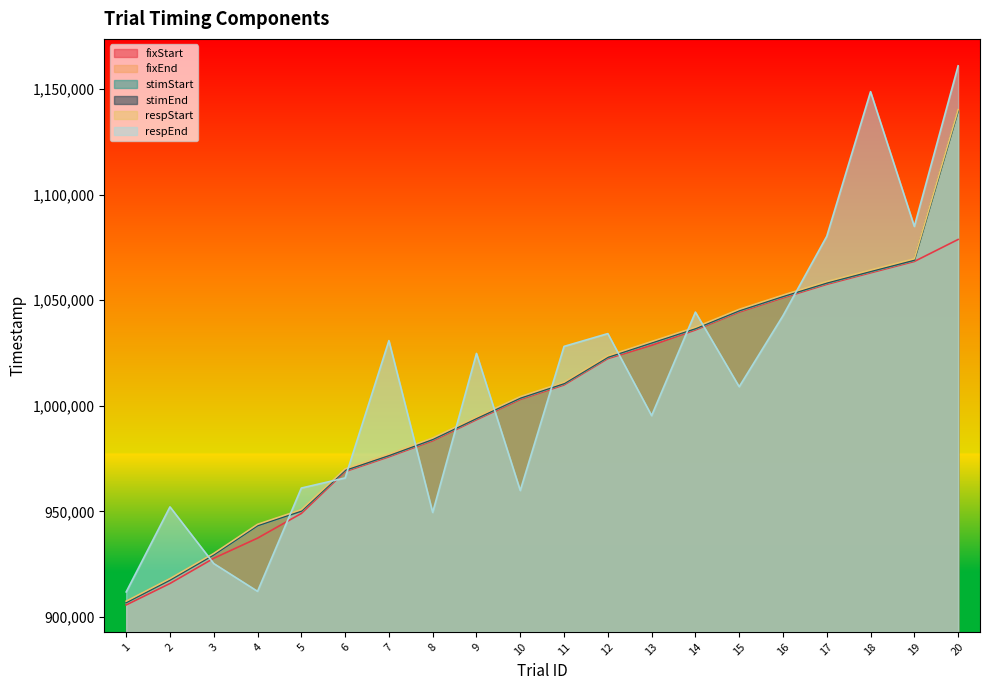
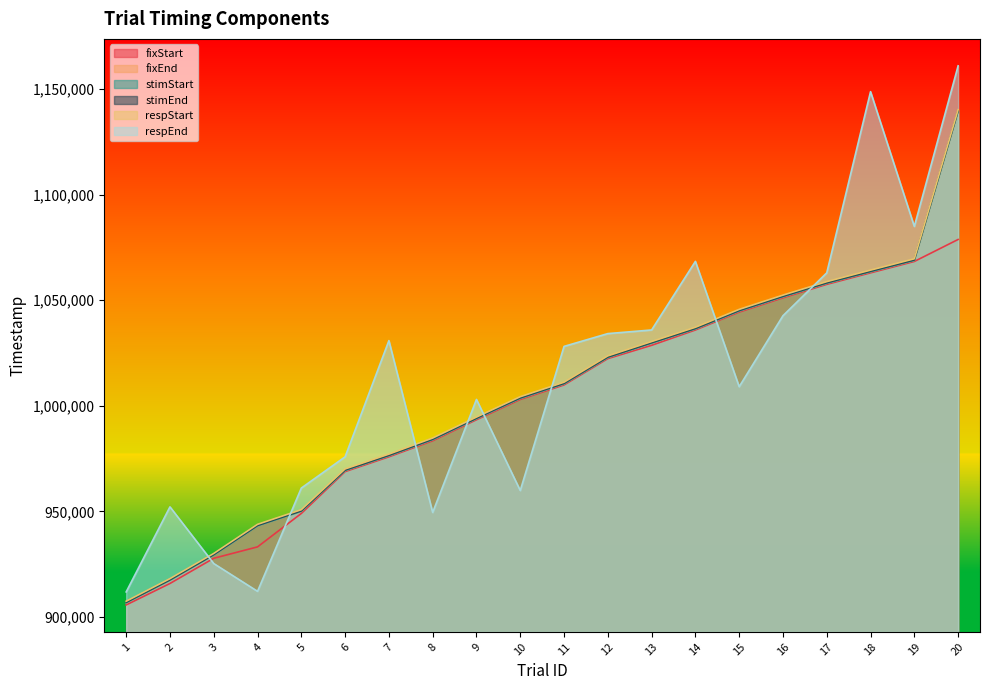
fixStart, 4: 937,000 -> 933,000
respEnd, 6: 966,000 -> 976,000
respEnd, 9: 1,025,000 -> 1,003,000
respEnd, 13: 995,000 -> 1,036,000
respEnd, 14: 1,044,000 -> 1,068,000
respEnd, 17: 1,080,000 -> 1,063,000
